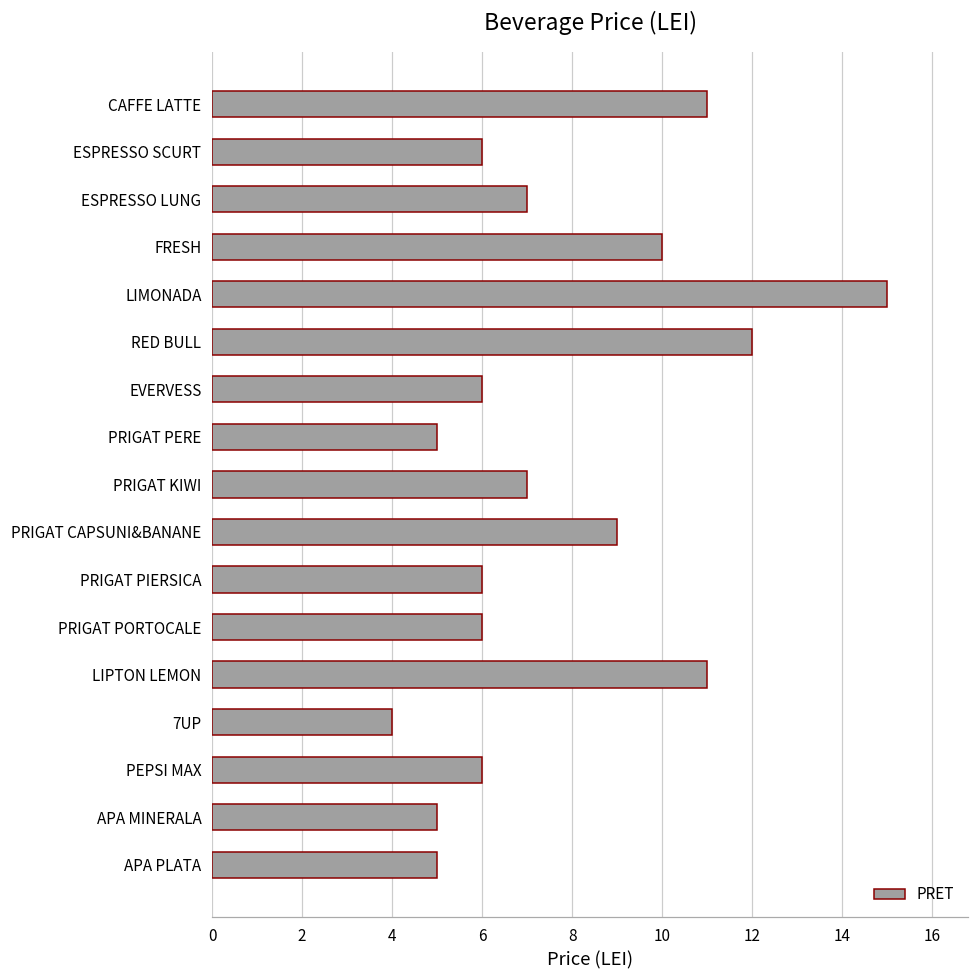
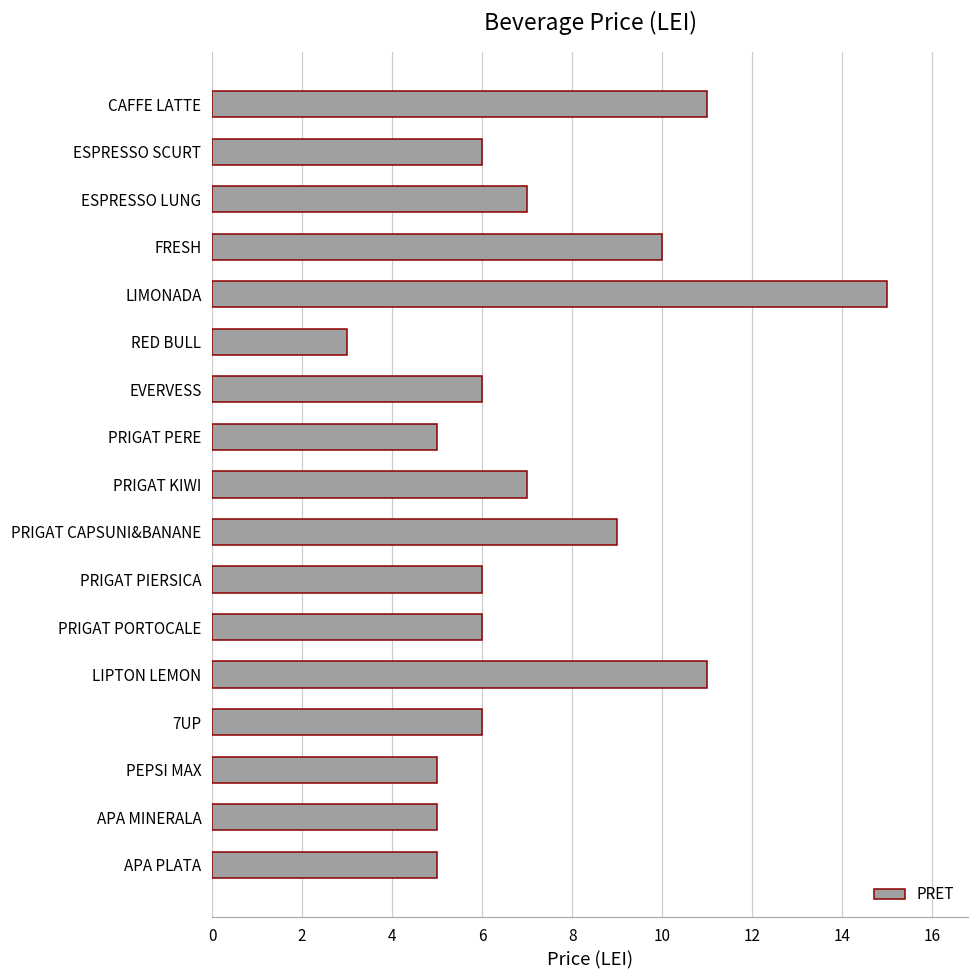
RED BULL: 12 -> 3
7UP: 4 -> 6
PEPSI MAX: 6 -> 5
